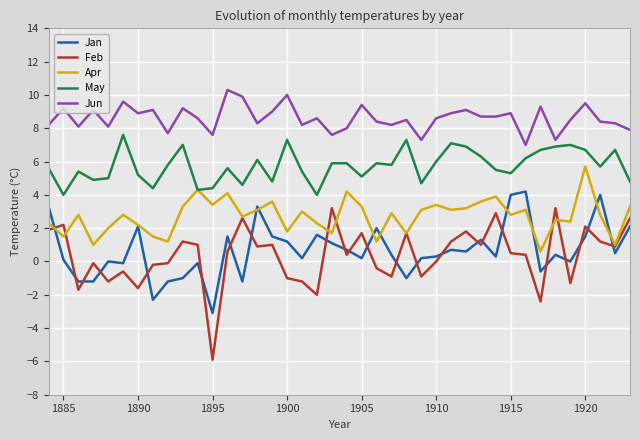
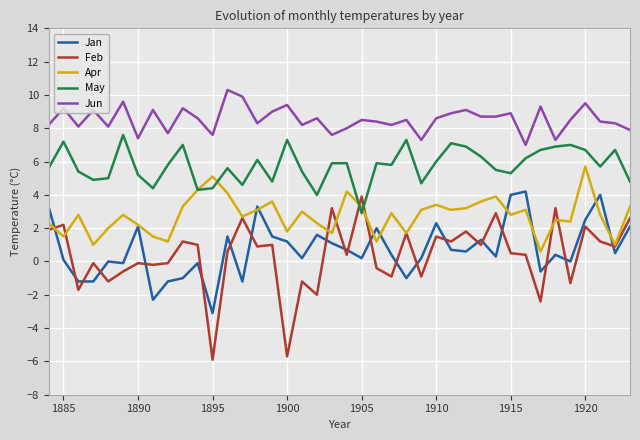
May, 1885: 4.0 -> 7.2
Feb, 1890: -1.6 -> -0.1
Jun, 1890: 8.9 -> 7.4
Apr, 1895: 3.4 -> 5.1
Feb, 1900: -1.0 -> -5.7
Jun, 1900: 10.0 -> 9.4
Feb, 1905: 1.7 -> 3.9
May, 1905: 5.1 -> 2.9
Jun, 1905: 9.4 -> 8.5
Jan, 1910: 0.3 -> 2.3
Feb, 1910: 0.0 -> 1.5
Jan, 1920: 1.5 -> 2.5
